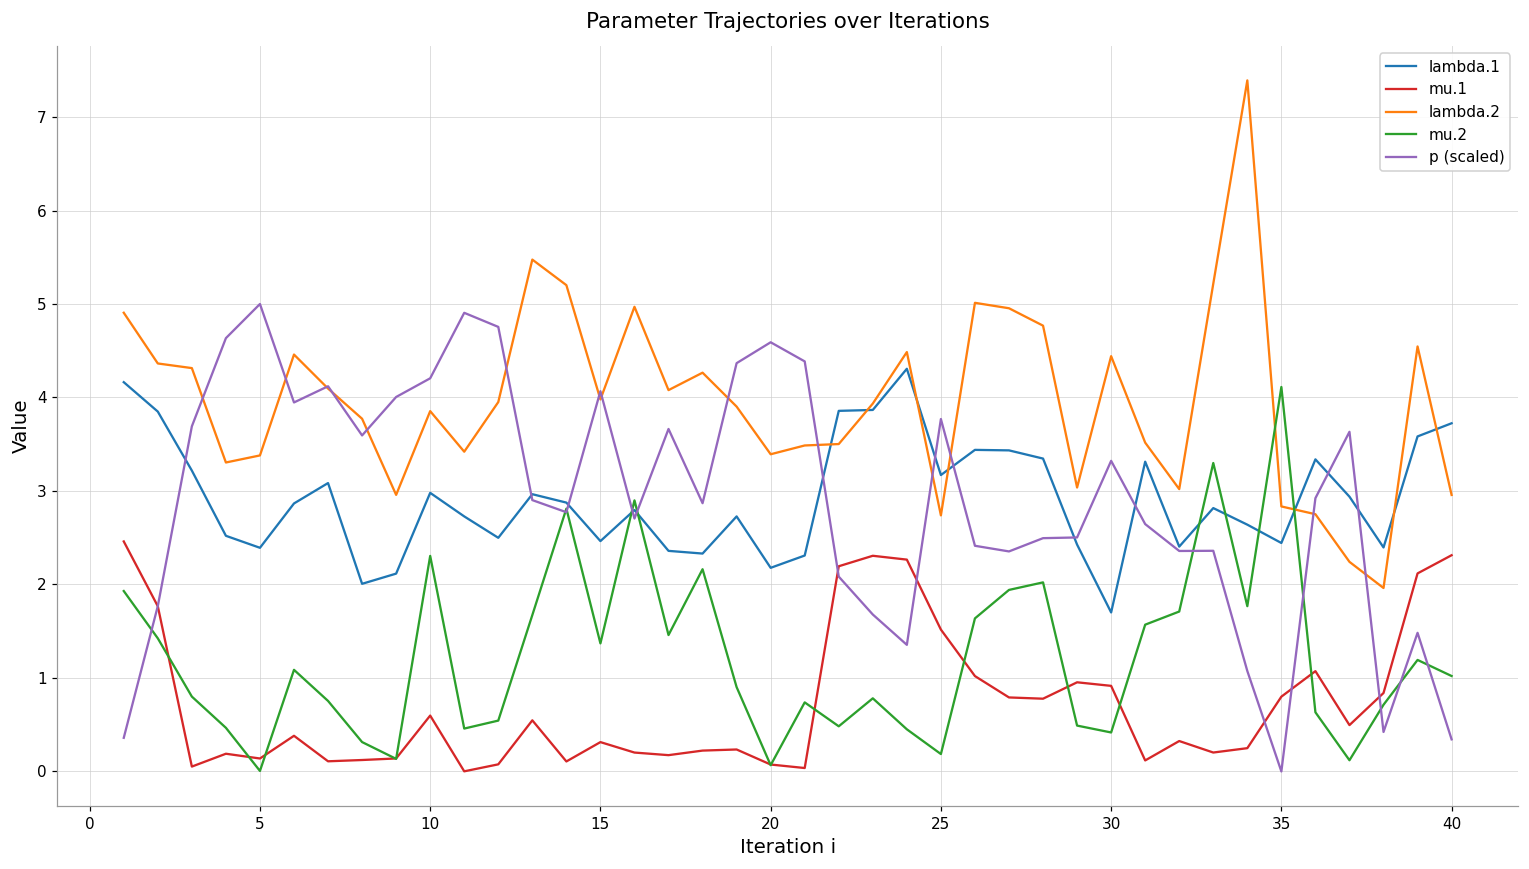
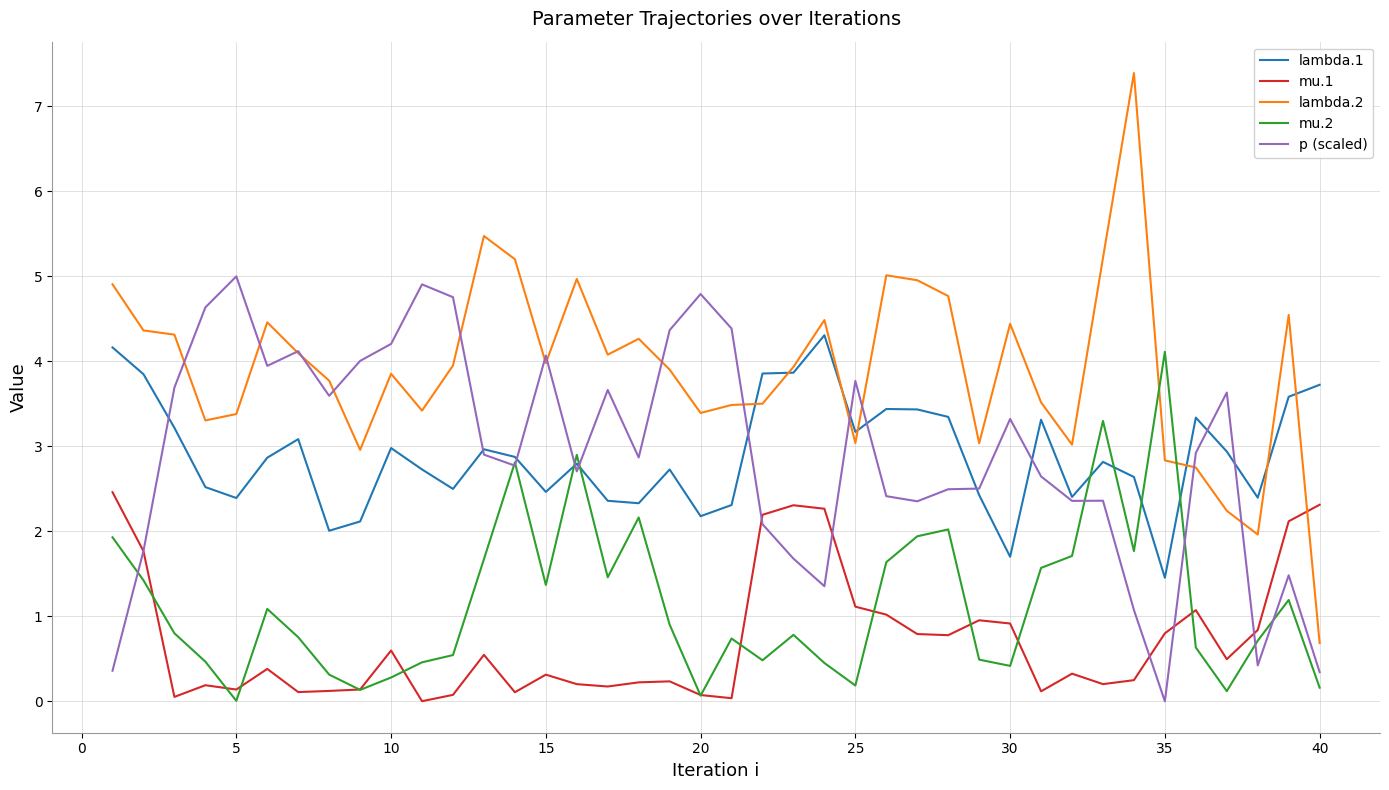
mu.2, 10: 2.3 -> 0.3
p (scaled), 20: 4.6 -> 4.8
mu.1, 25: 1.5 -> 1.1
lambda.2, 25: 2.7 -> 3.0
lambda.1, 35: 2.4 -> 1.5
lambda.2, 40: 3.0 -> 0.7
mu.2, 40: 1.0 -> 0.2
